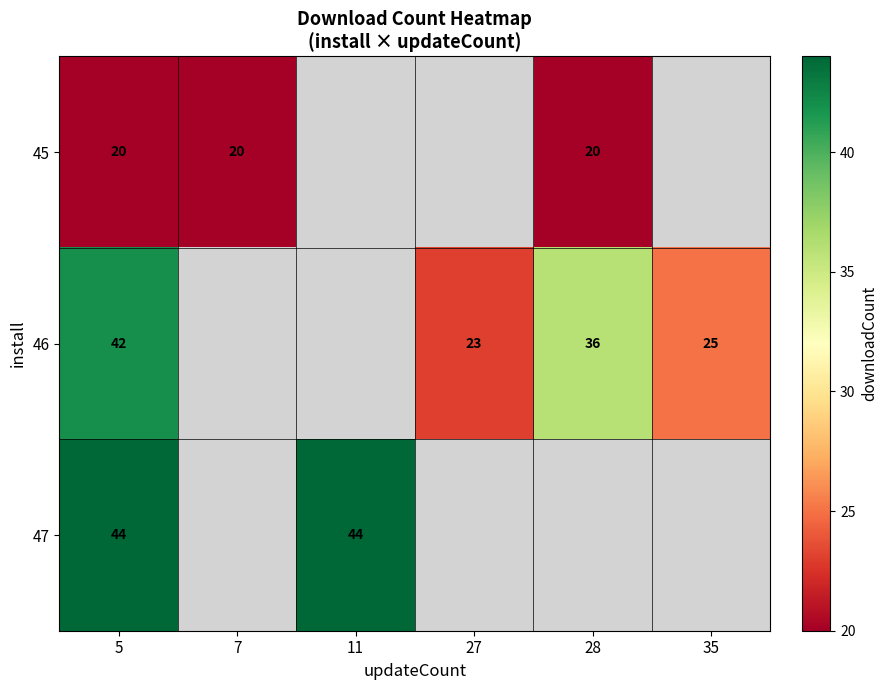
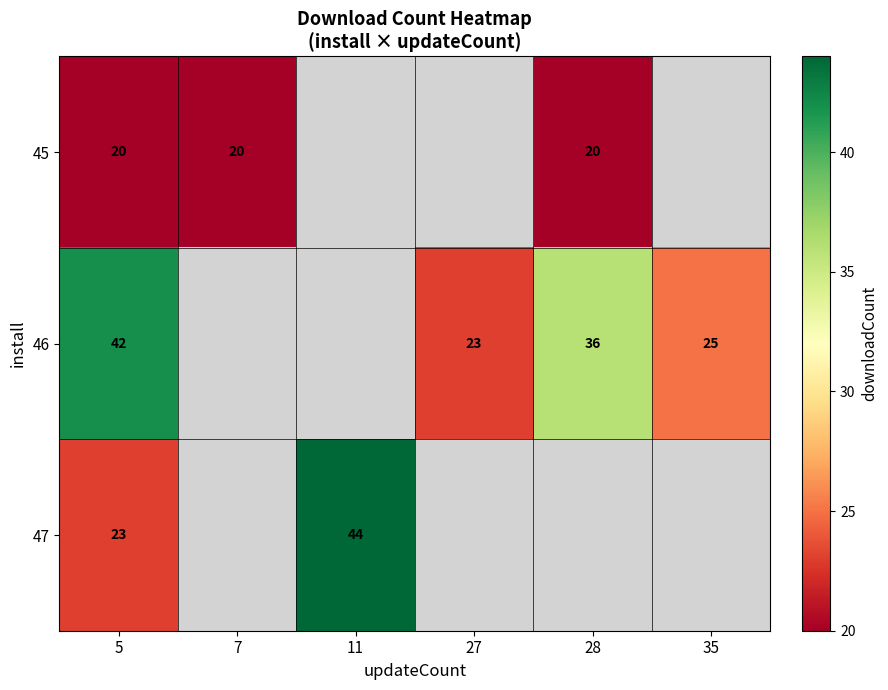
47, 5: 44 -> 23
